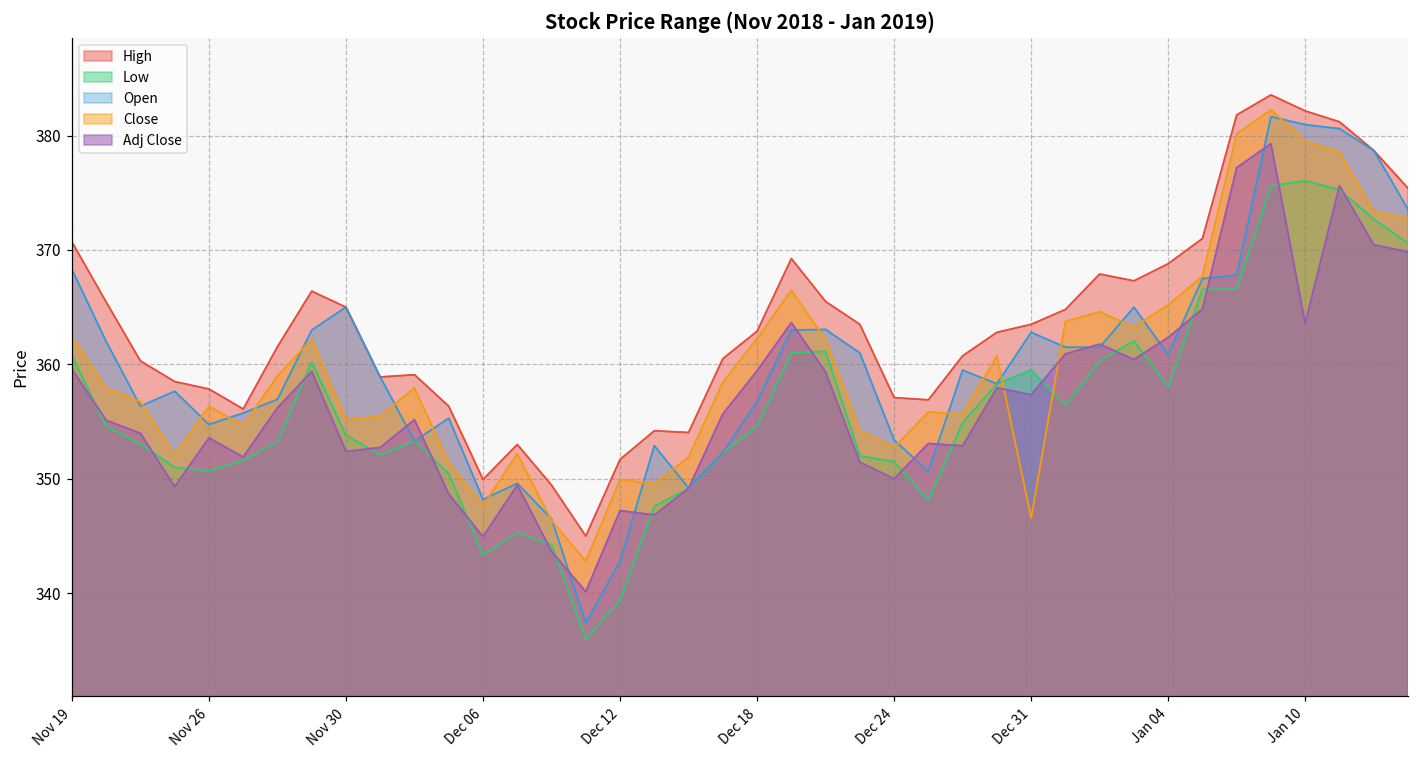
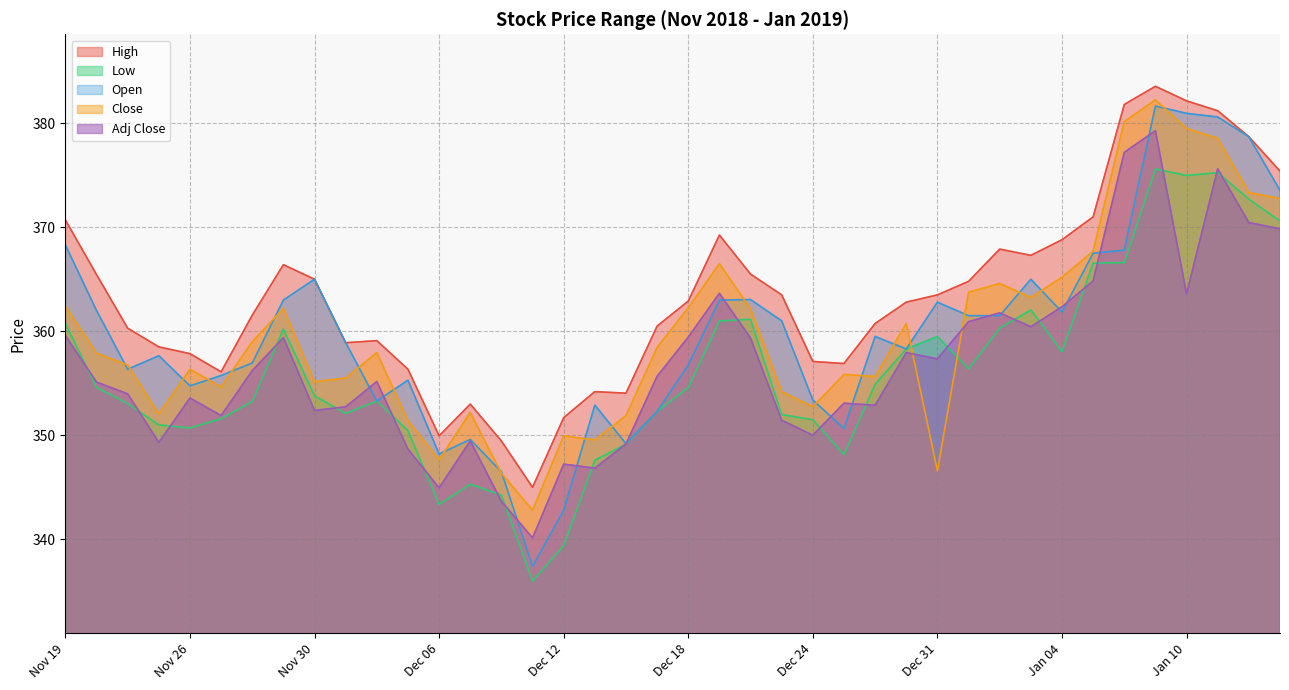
Open, Jan 04: 360.9 -> 361.9
Low, Jan 10: 376.1 -> 375.0
